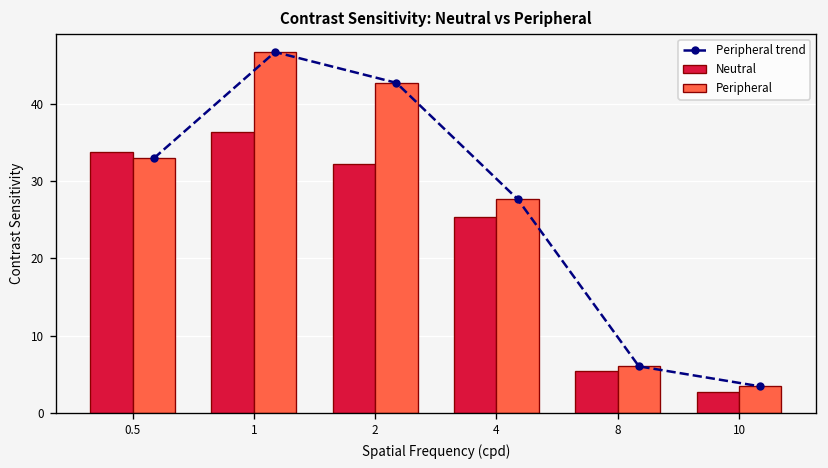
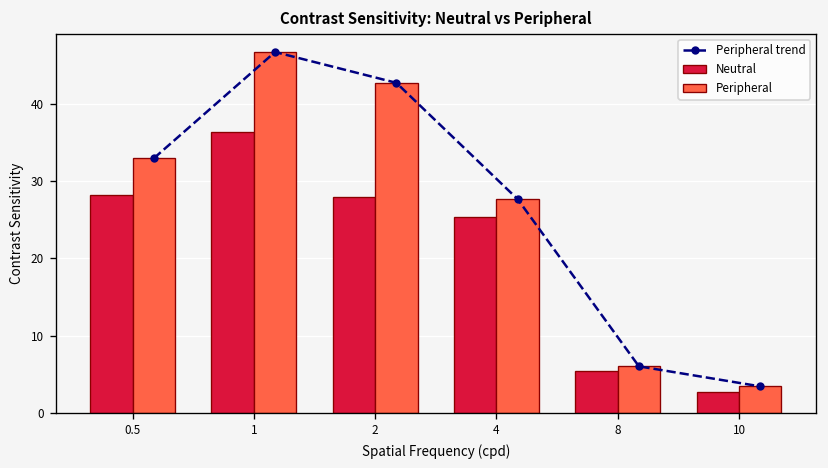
Neutral, 0.5: 34 -> 28
Neutral, 2: 32 -> 28
